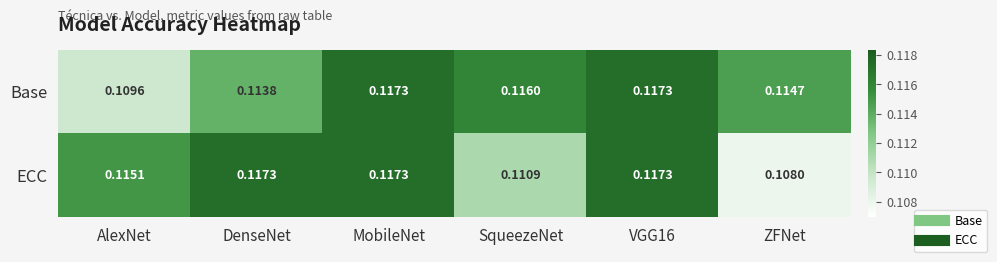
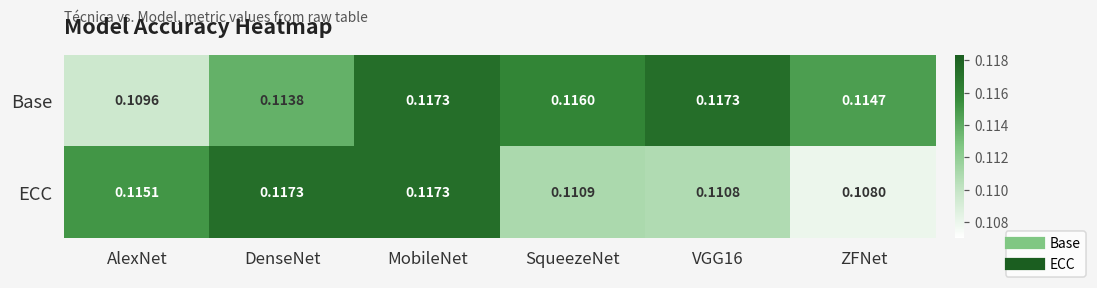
ECC, VGG16: 0.1173 -> 0.1108
